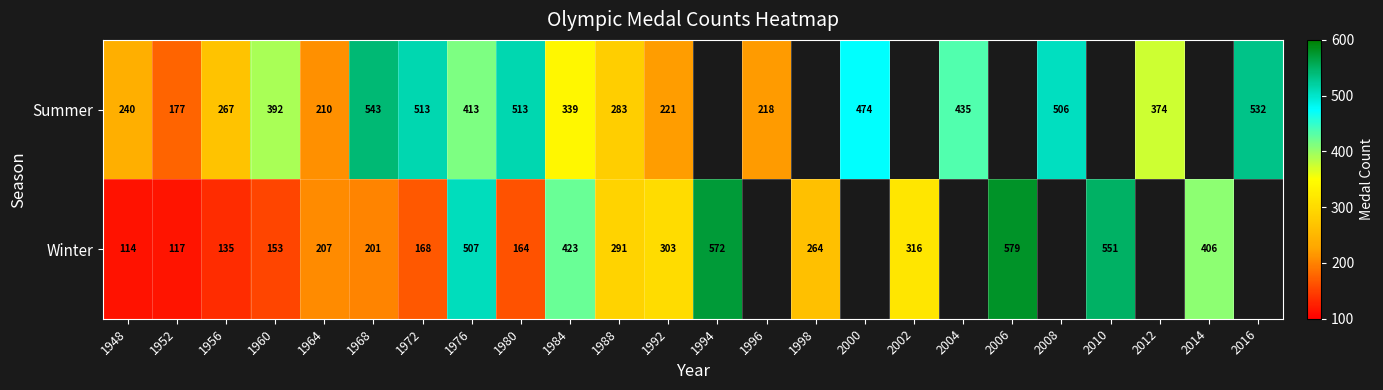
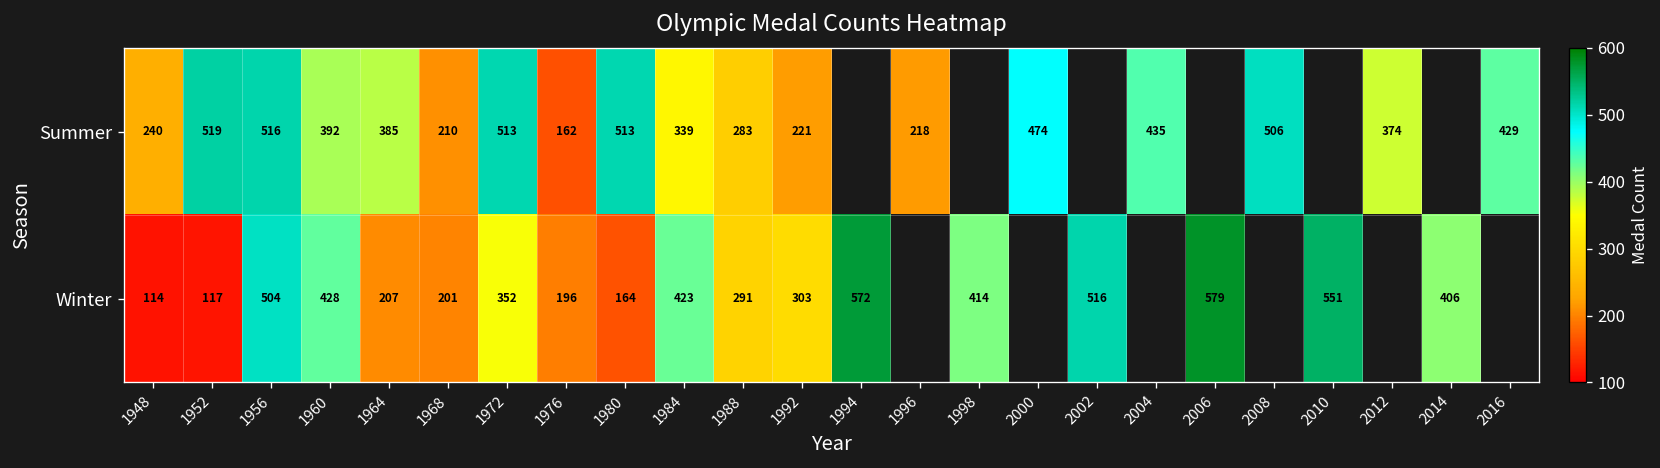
Summer, 1952: 177 -> 519
Summer, 1956: 267 -> 516
Summer, 1964: 210 -> 385
Summer, 1968: 543 -> 210
Summer, 1976: 413 -> 162
Summer, 2016: 532 -> 429
Winter, 1956: 135 -> 504
Winter, 1960: 153 -> 428
Winter, 1972: 168 -> 352
Winter, 1976: 507 -> 196
Winter, 1998: 264 -> 414
Winter, 2002: 316 -> 516
